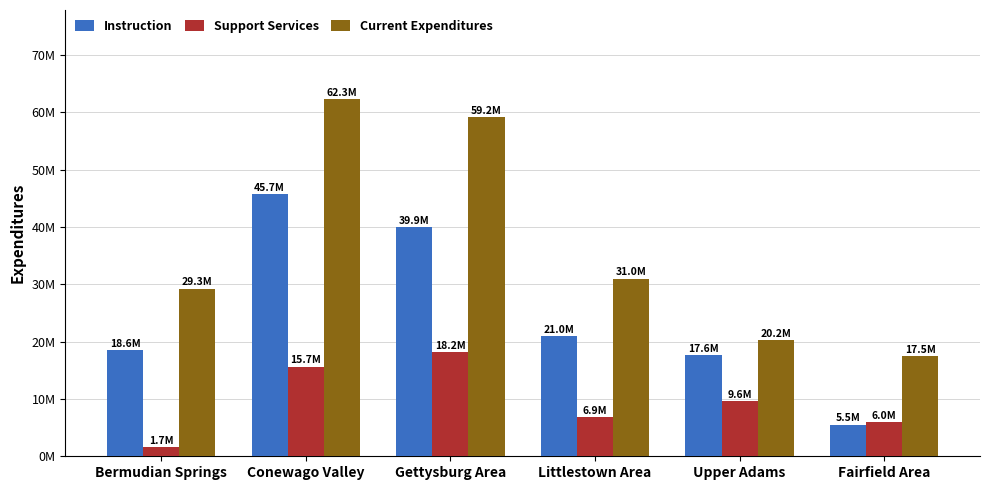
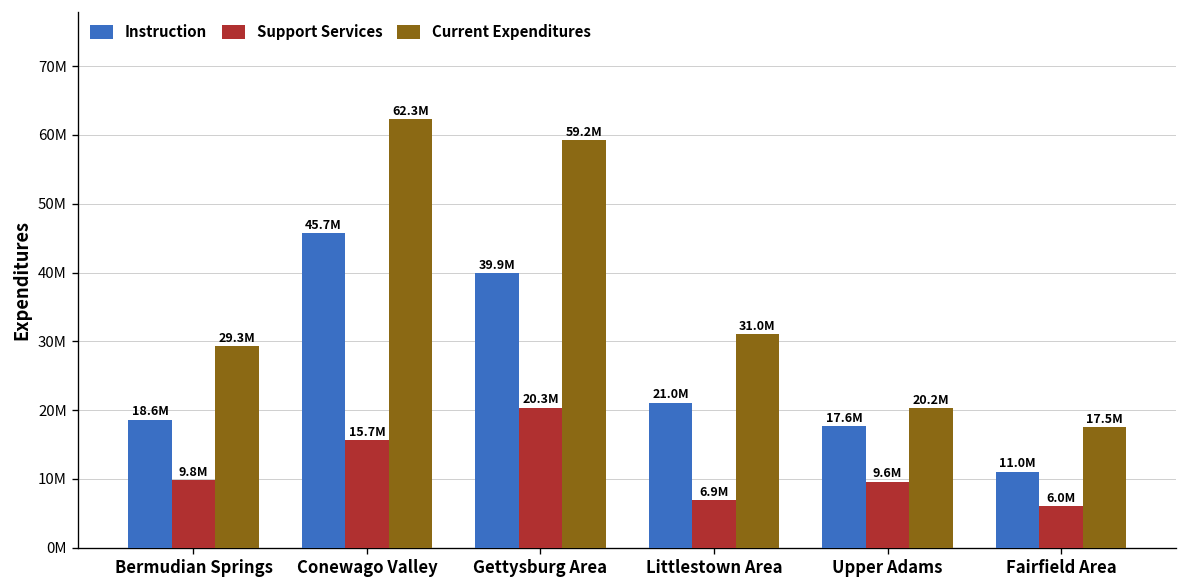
Support Services, Bermudian Springs: 1.7M -> 9.8M
Support Services, Gettysburg Area: 18.2M -> 20.3M
Instruction, Fairfield Area: 5.5M -> 11.0M
